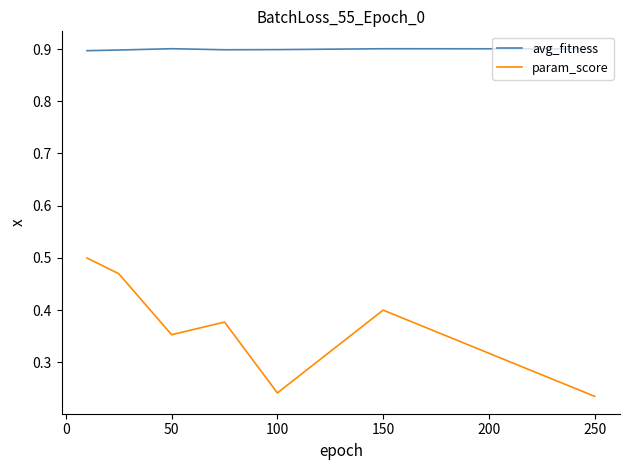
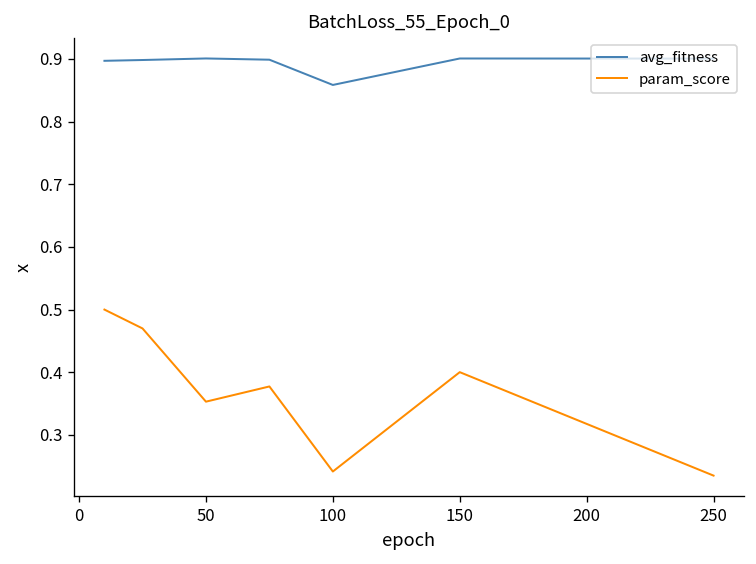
avg_fitness, 100: 0.90 -> 0.86
